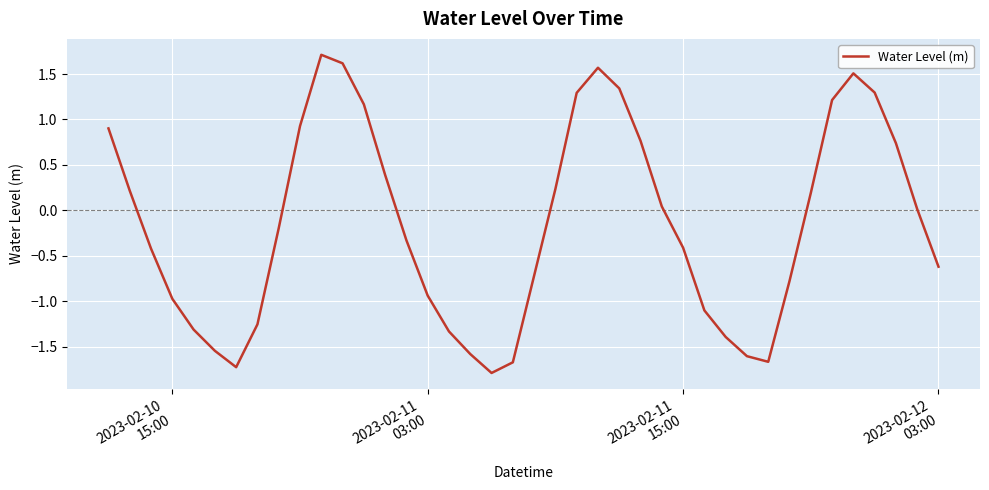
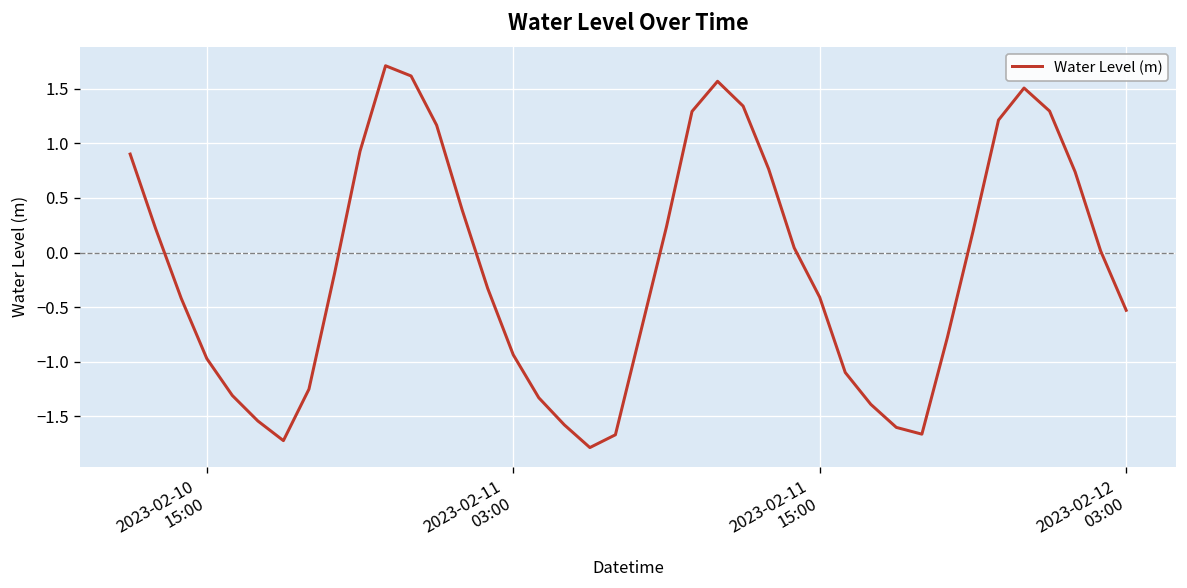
2023-02-12 03:00: -0.6 -> -0.5
